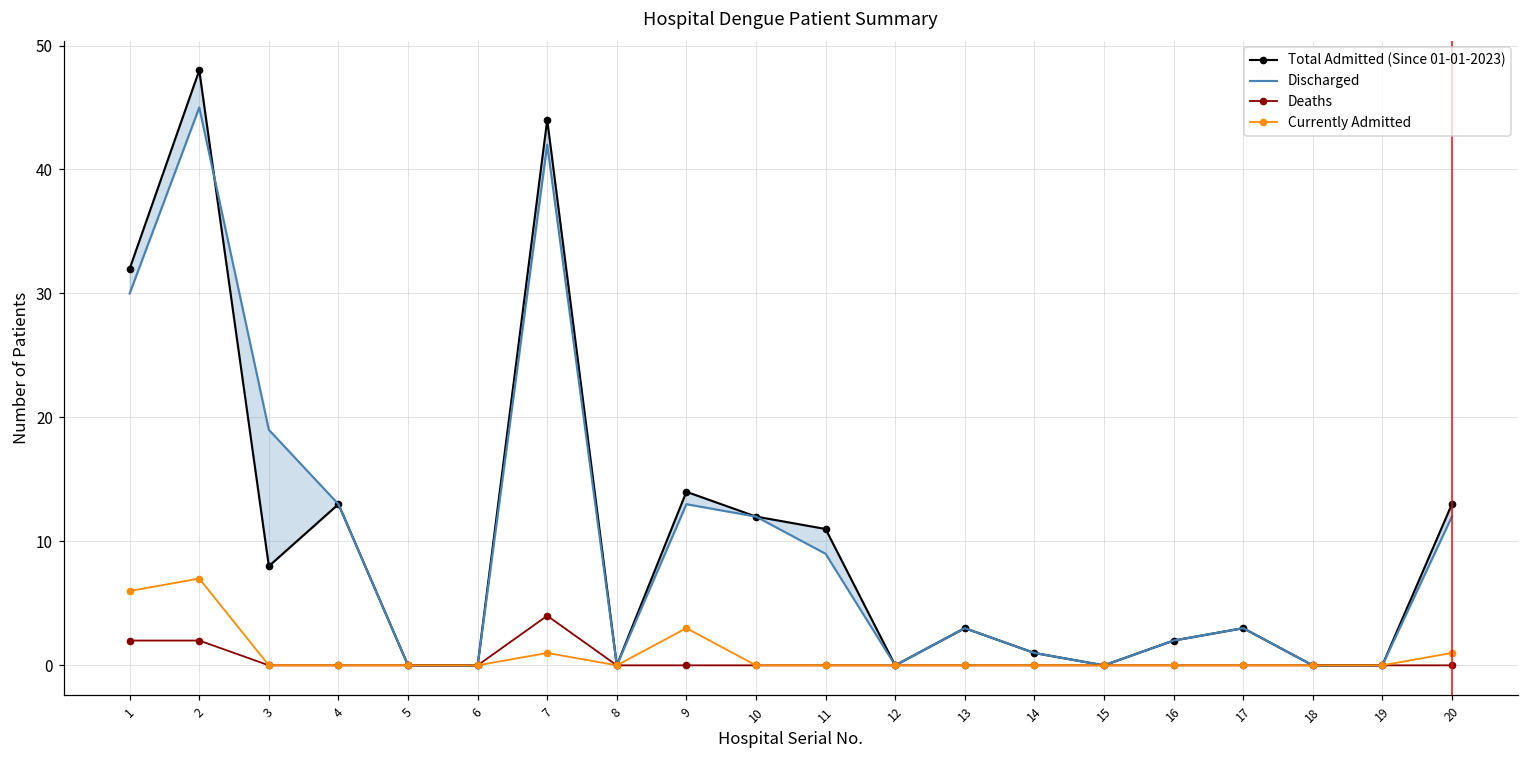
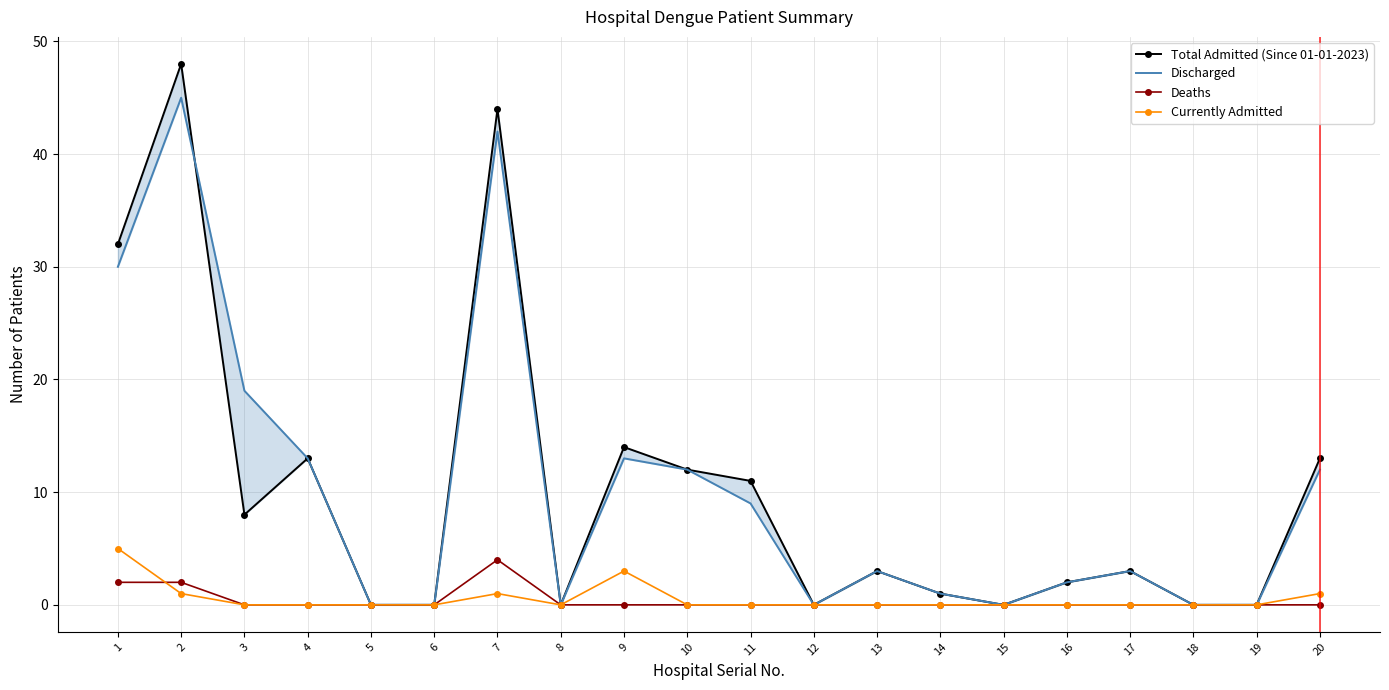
Currently Admitted, 1: 6 -> 5
Currently Admitted, 2: 7 -> 1
